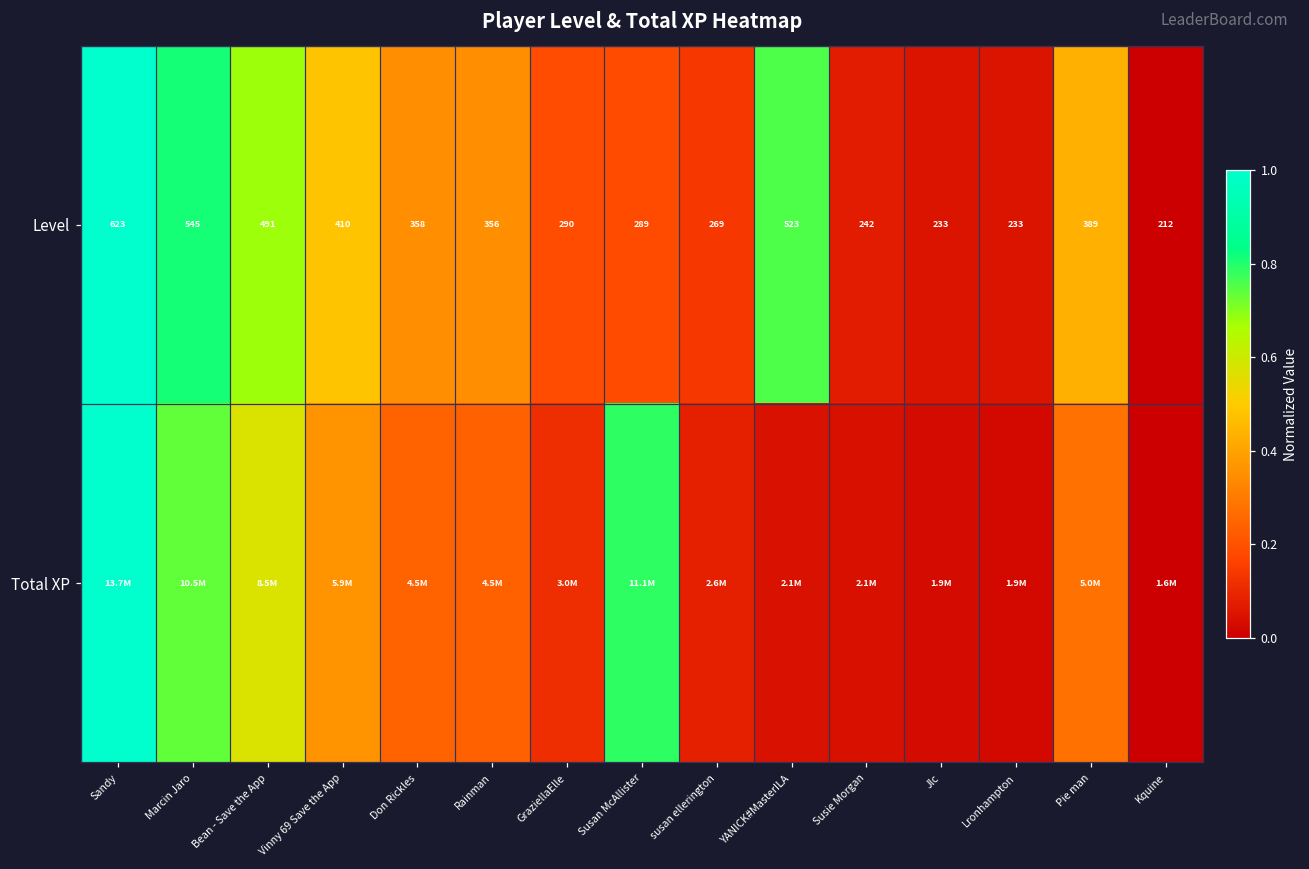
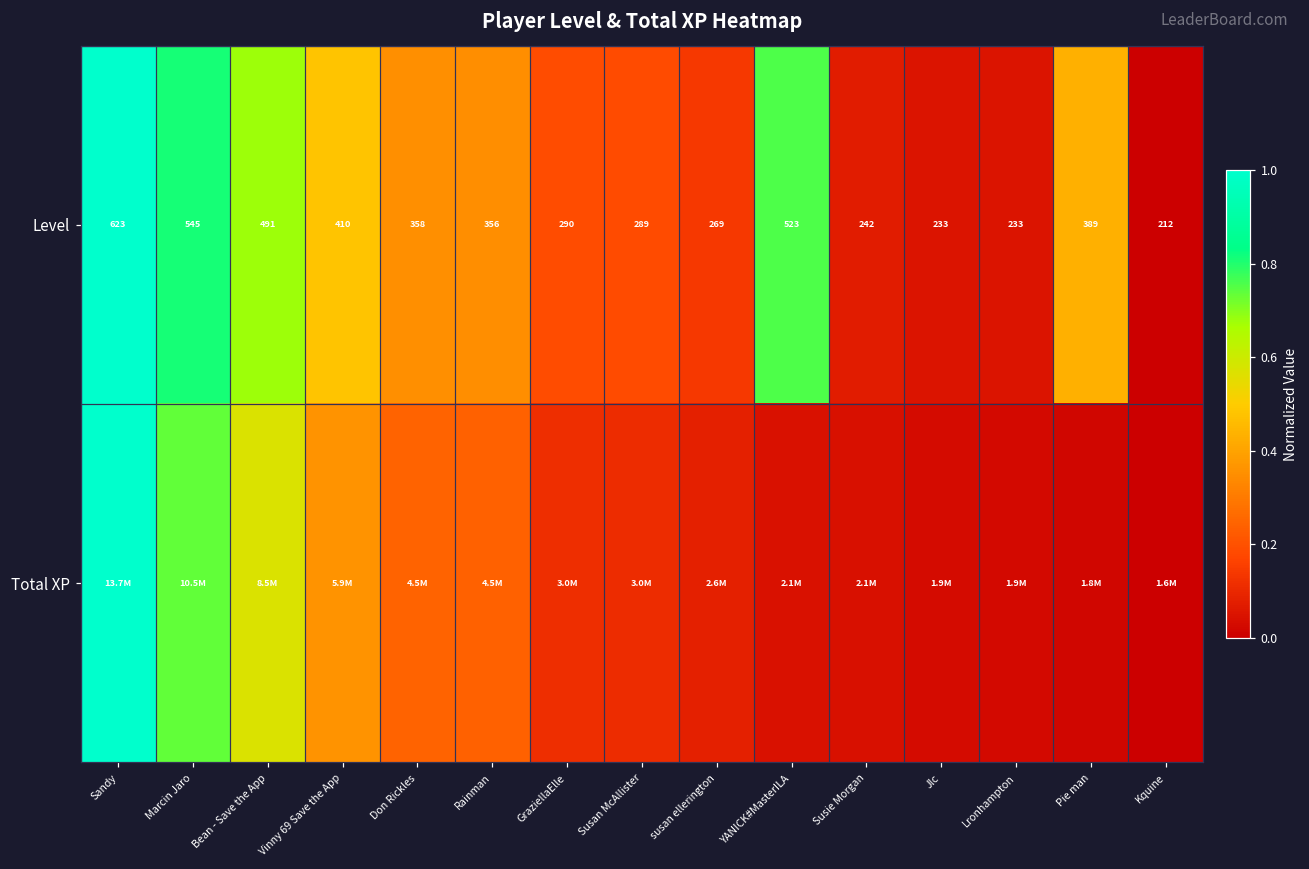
Total XP, Susan McAllister: 11.1M -> 3.0M
Total XP, Pie man: 5.0M -> 1.8M
